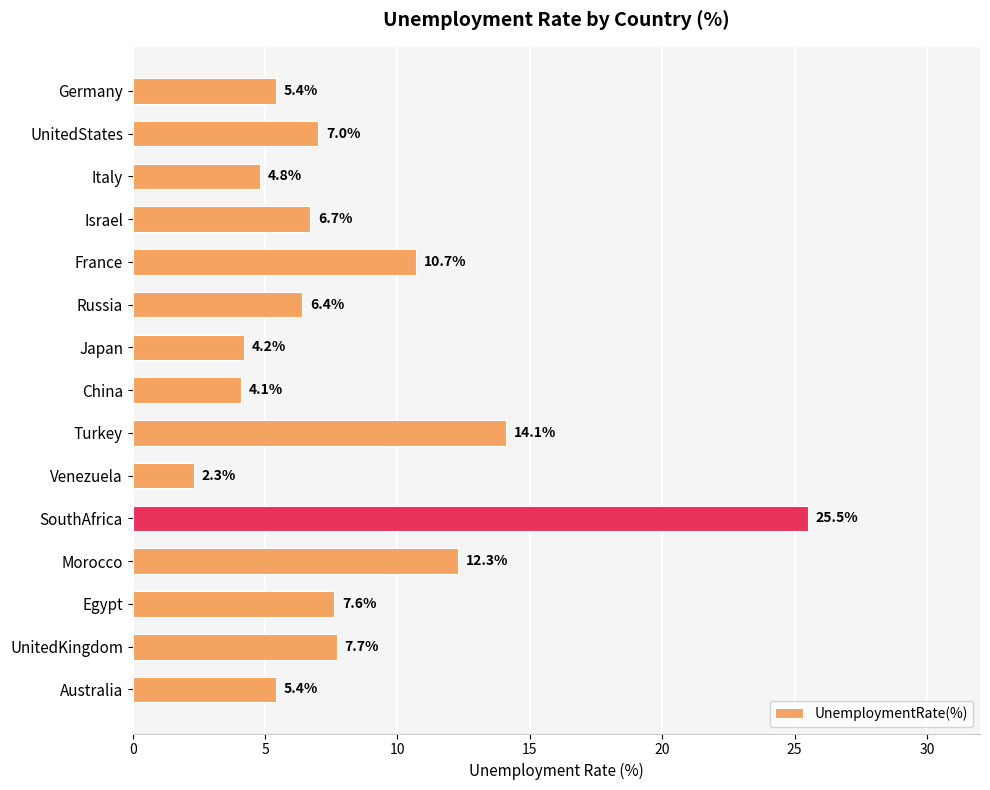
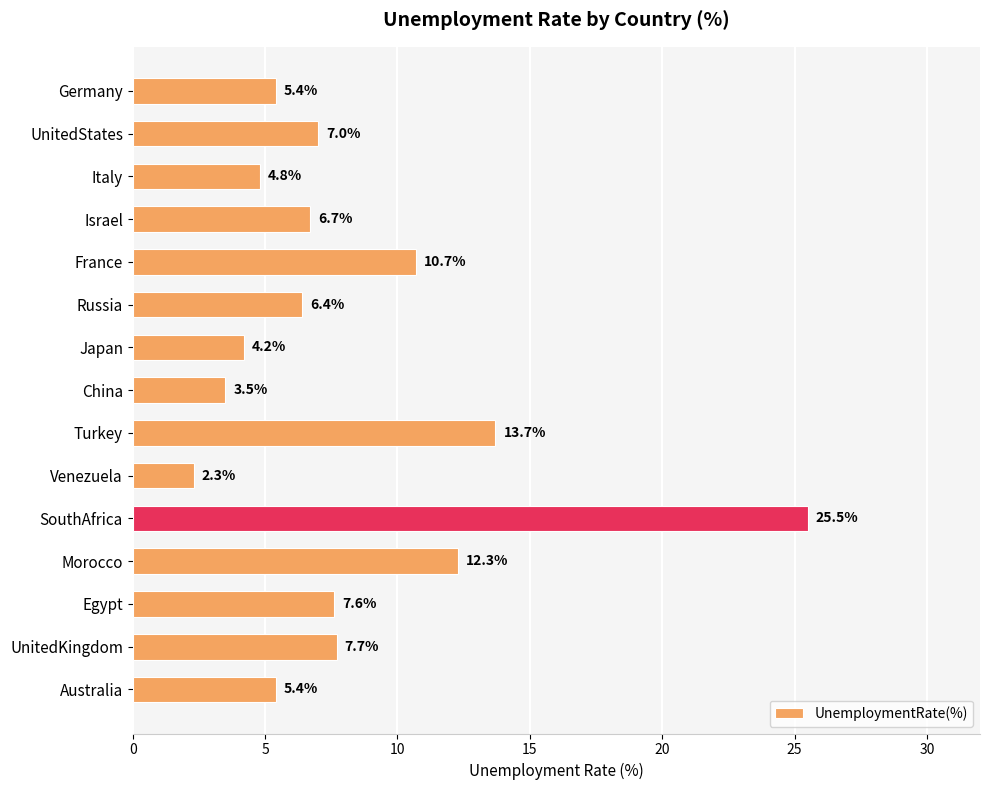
China: 4.1% -> 3.5%
Turkey: 14.1% -> 13.7%
